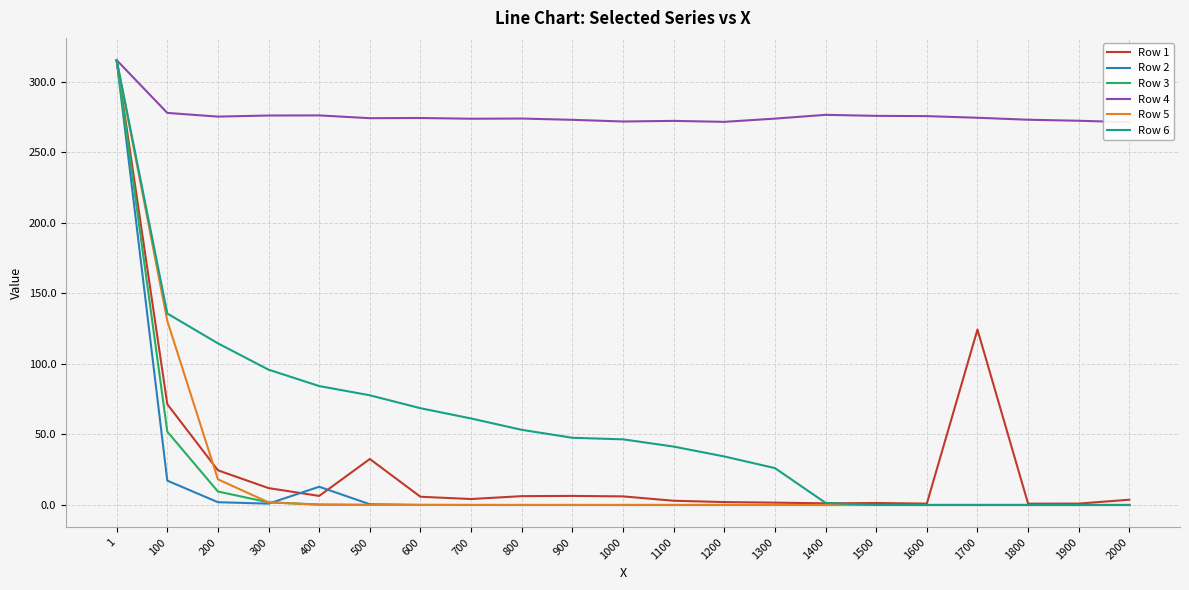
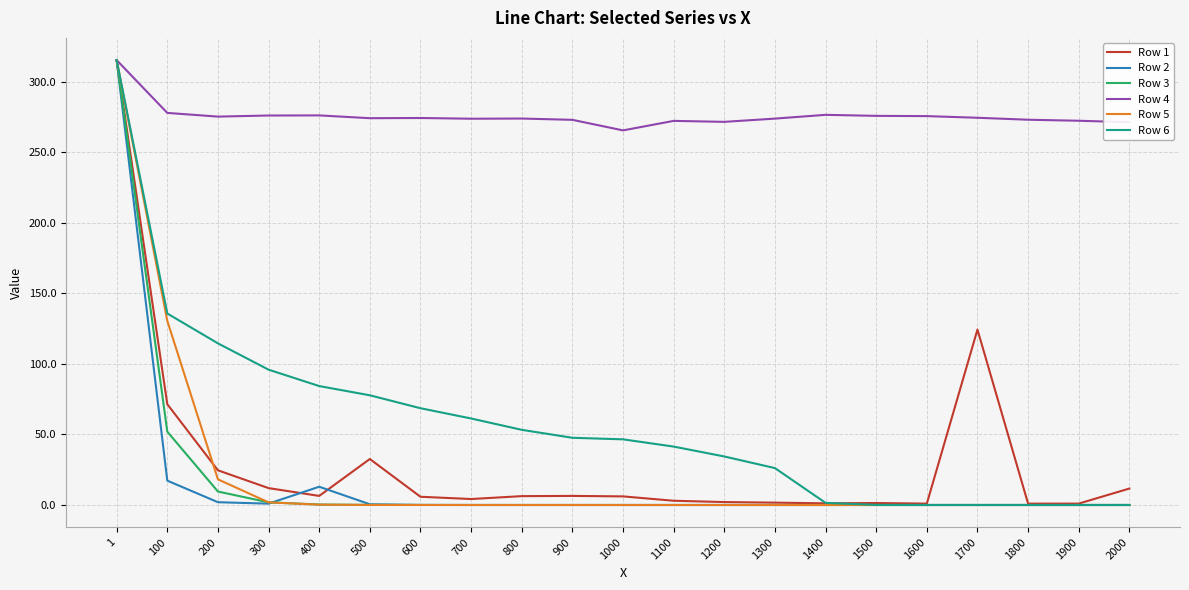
Row 4, 1000: 272 -> 266
Row 1, 2000: 4 -> 12
